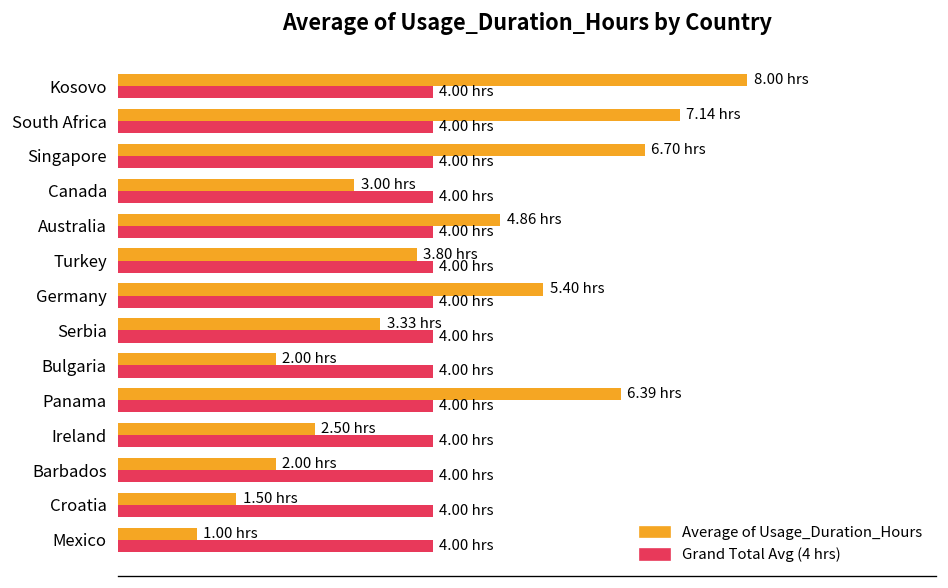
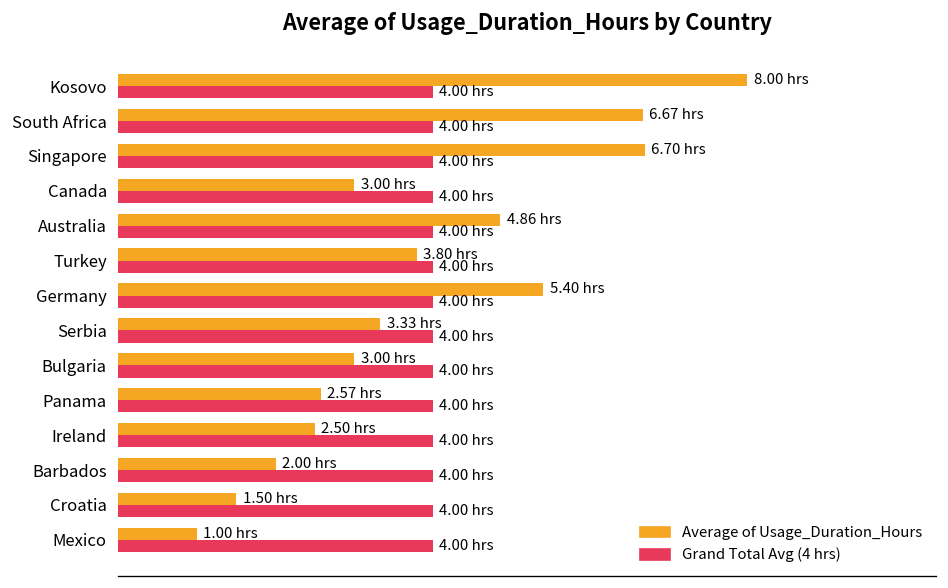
Average of Usage_Duration_Hours, South Africa: 7.14 -> 6.67
Average of Usage_Duration_Hours, Bulgaria: 2.00 -> 3.00
Average of Usage_Duration_Hours, Panama: 6.39 -> 2.57
